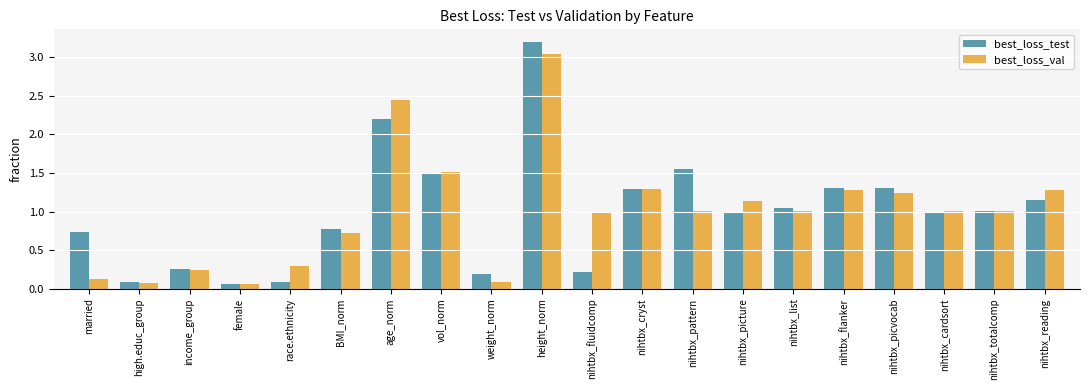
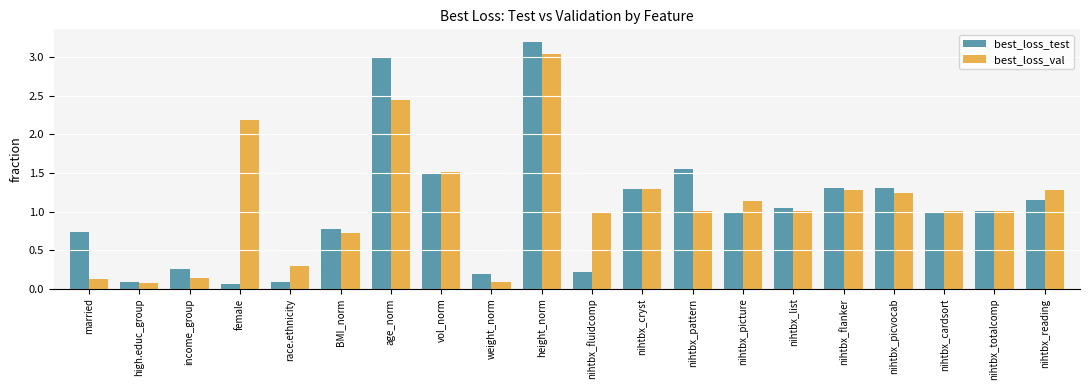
best_loss_val, income_group: 0.2 -> 0.1
best_loss_val, female: 0.1 -> 2.2
best_loss_test, age_norm: 2.2 -> 3.0
